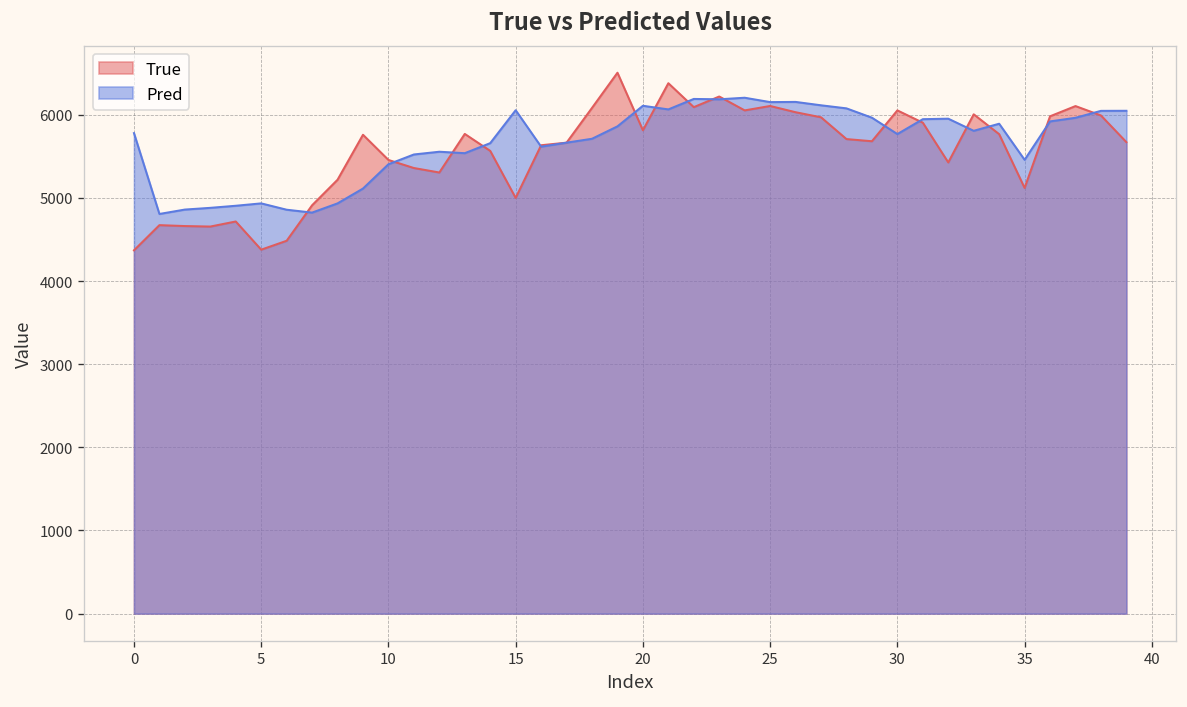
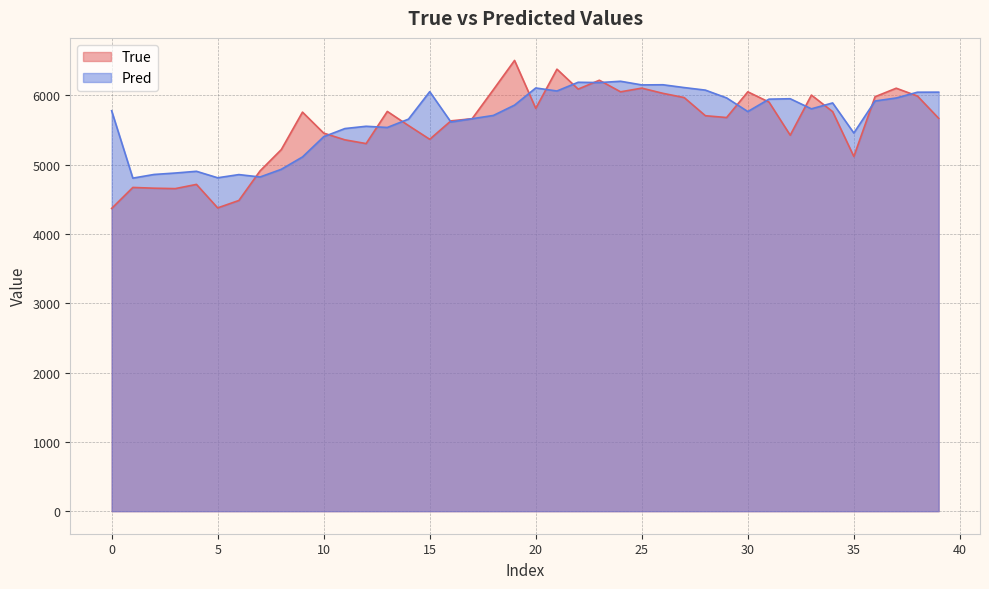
Pred, 5: 4900 -> 4800
True, 15: 5000 -> 5400
